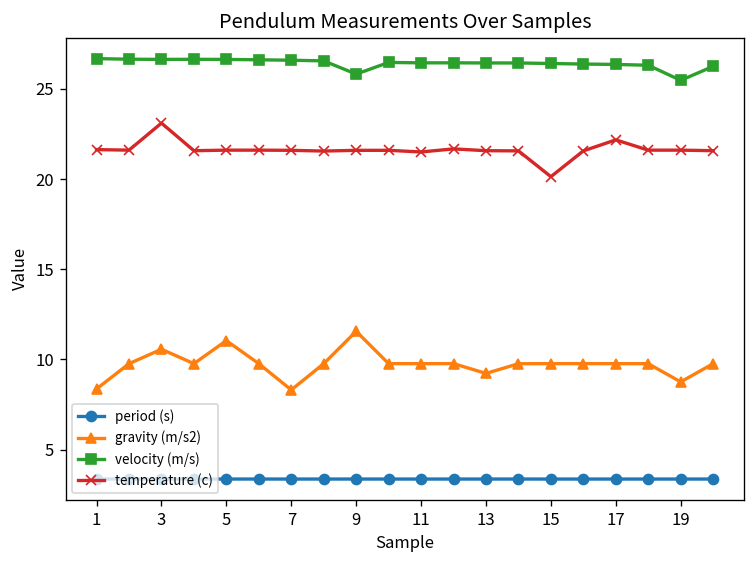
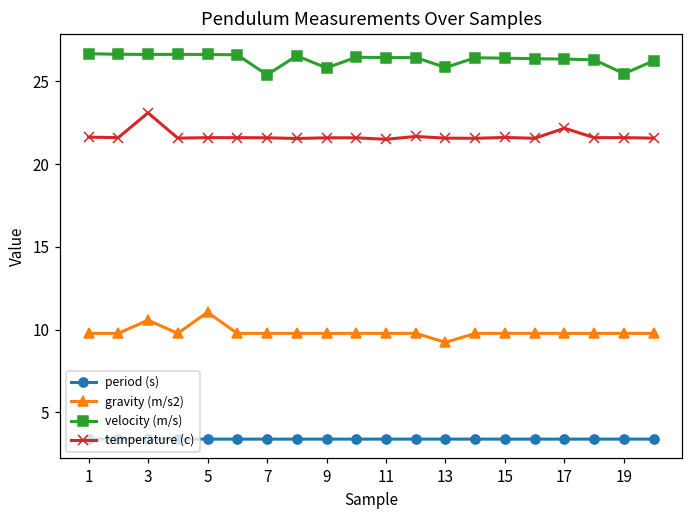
gravity (m/s2), 1: 8.4 -> 9.8
gravity (m/s2), 7: 8.3 -> 9.8
velocity (m/s), 7: 26.6 -> 25.4
gravity (m/s2), 9: 11.6 -> 9.8
velocity (m/s), 13: 26.4 -> 25.8
temperature (c), 15: 20.1 -> 21.6
gravity (m/s2), 19: 8.8 -> 9.8
